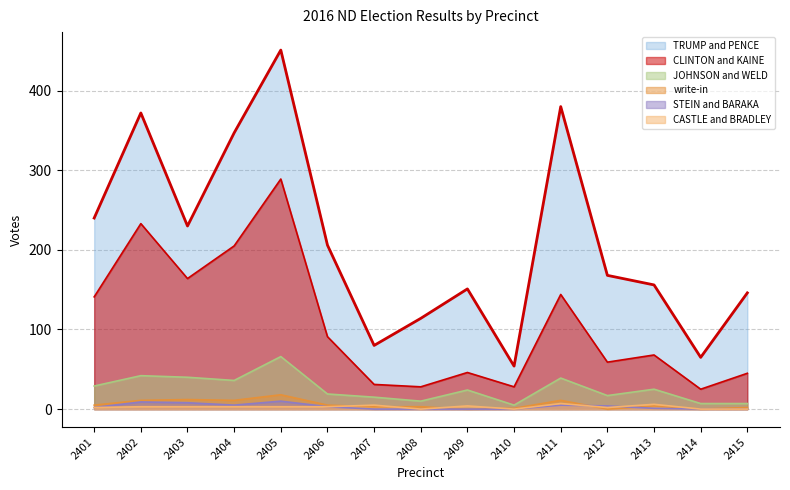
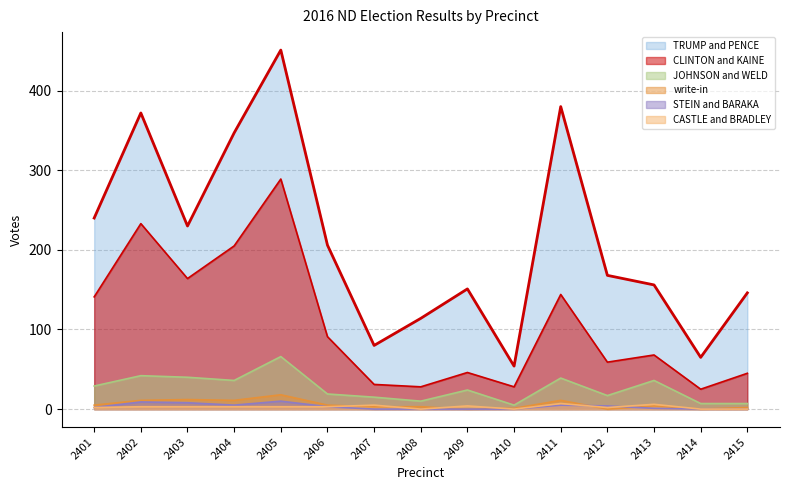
JOHNSON and WELD, 2413: 30 -> 40
